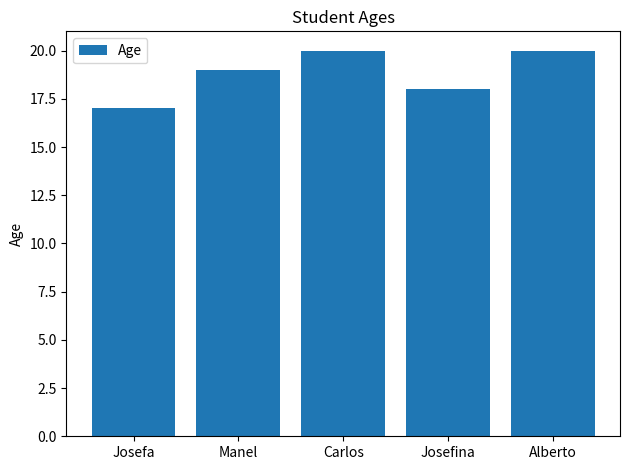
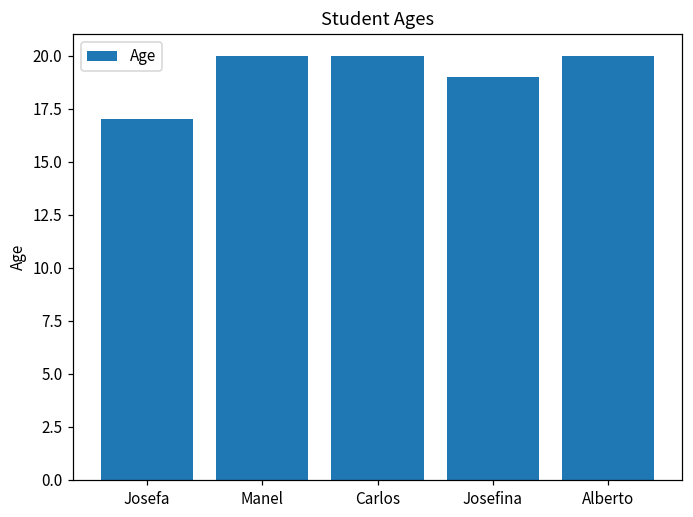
Manel: 19 -> 20
Josefina: 18 -> 19
